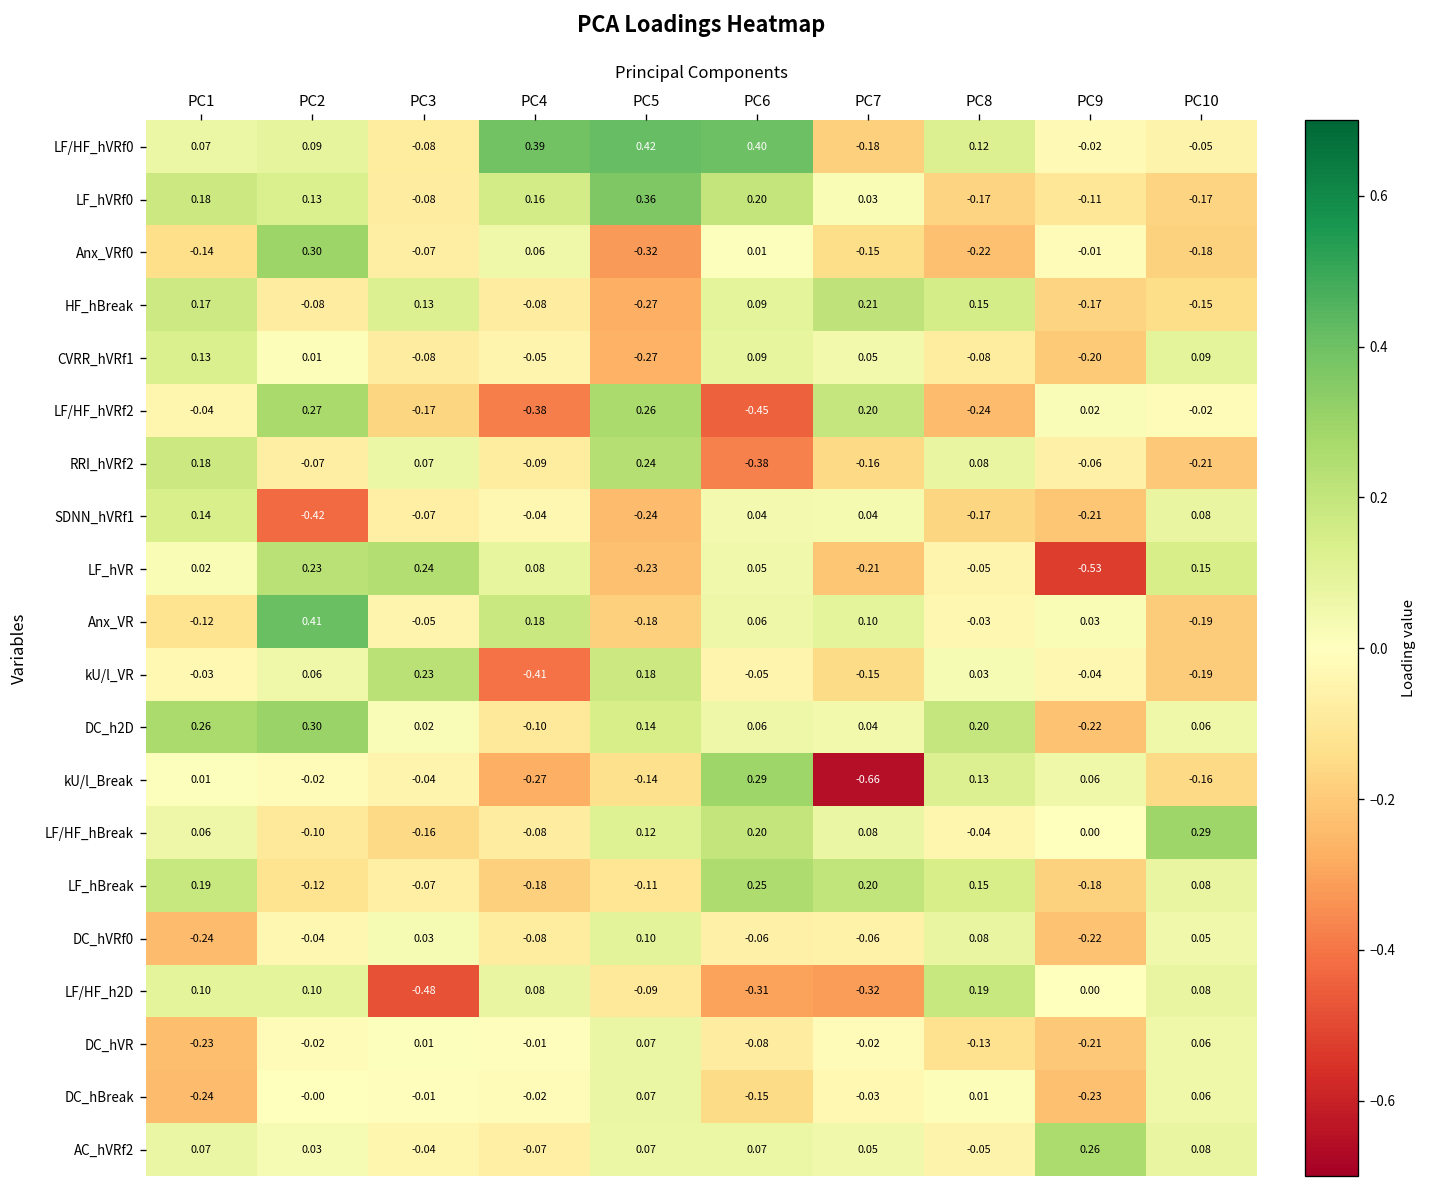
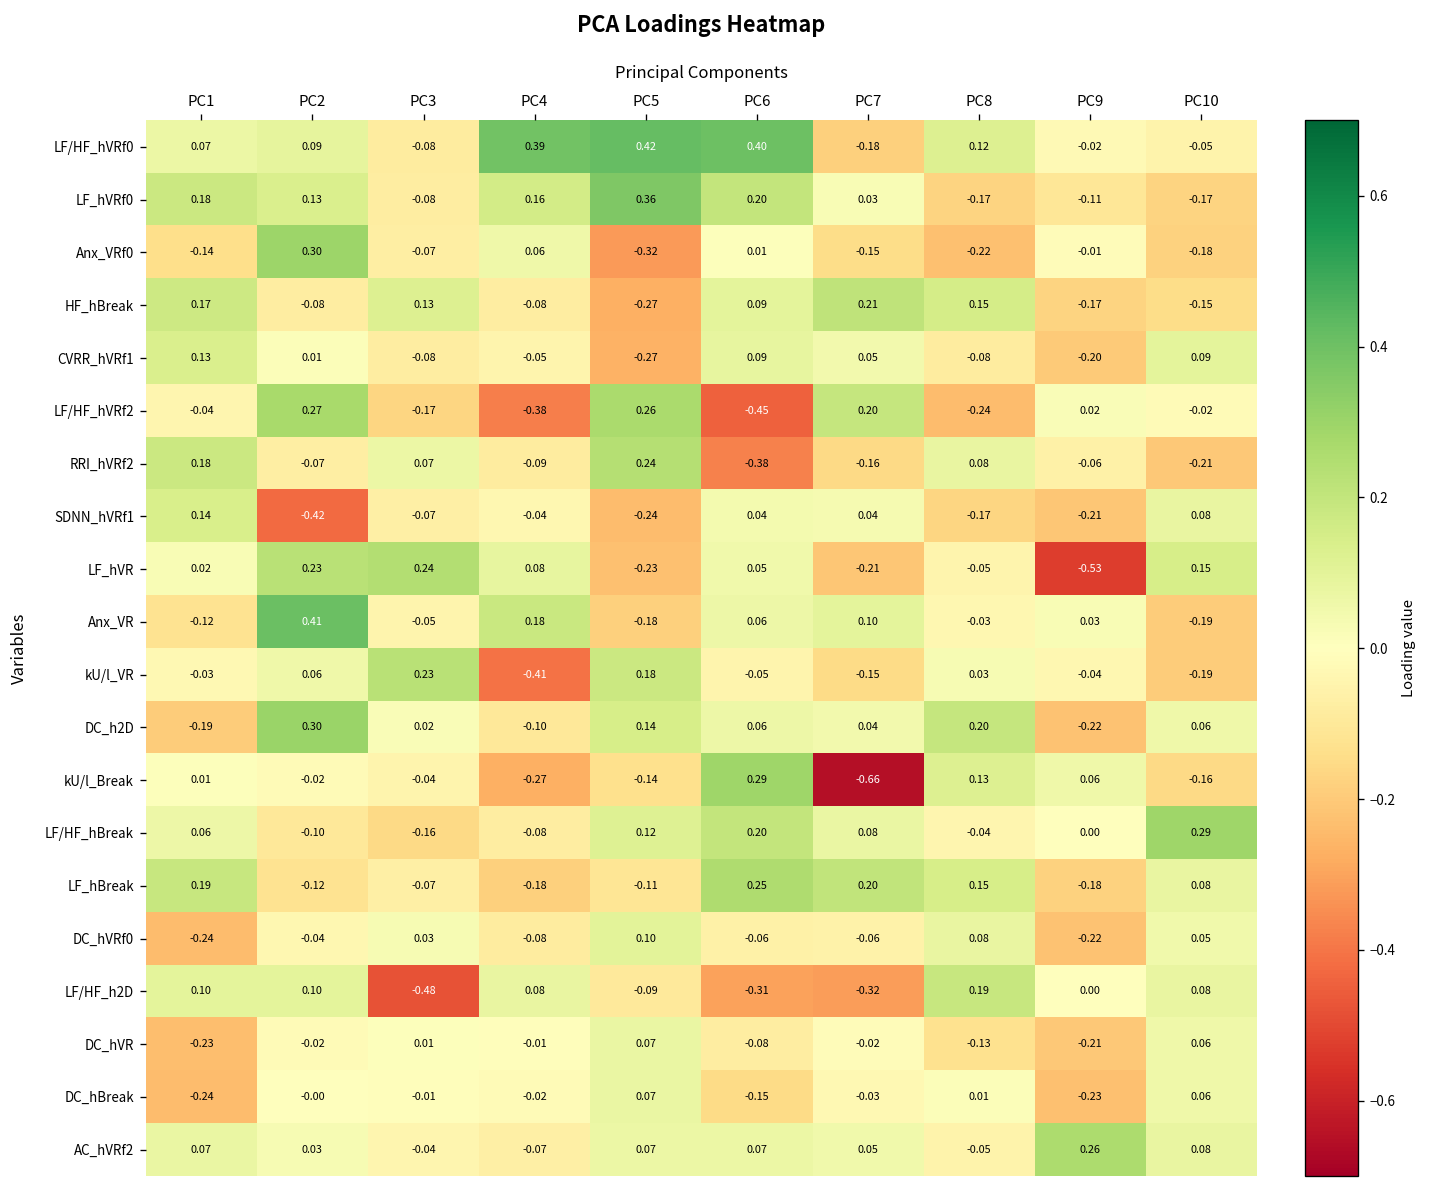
DC_h2D, PC1: 0.26 -> -0.19
